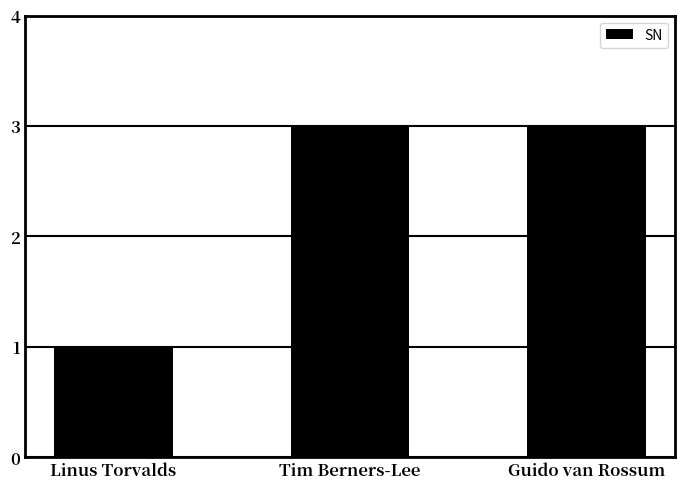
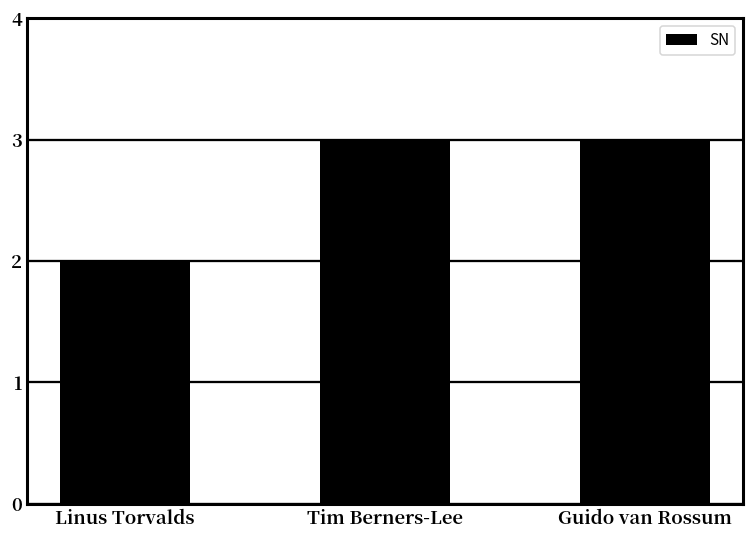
Linus Torvalds: 1 -> 2
